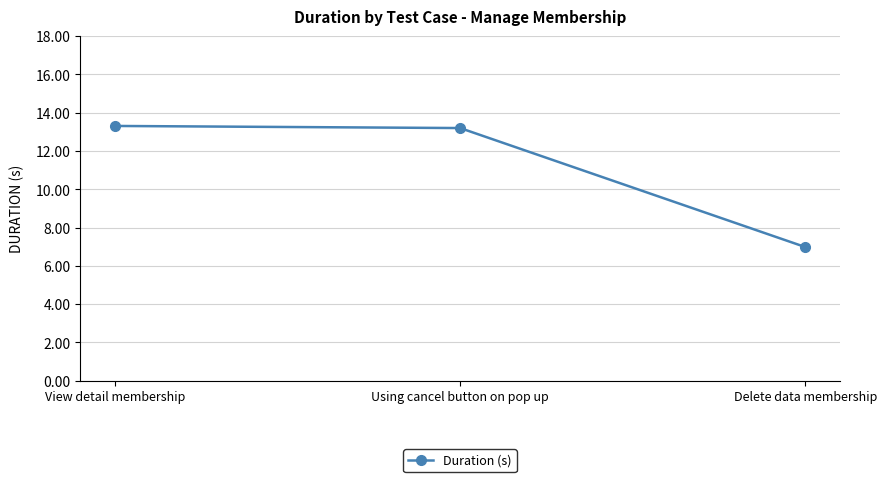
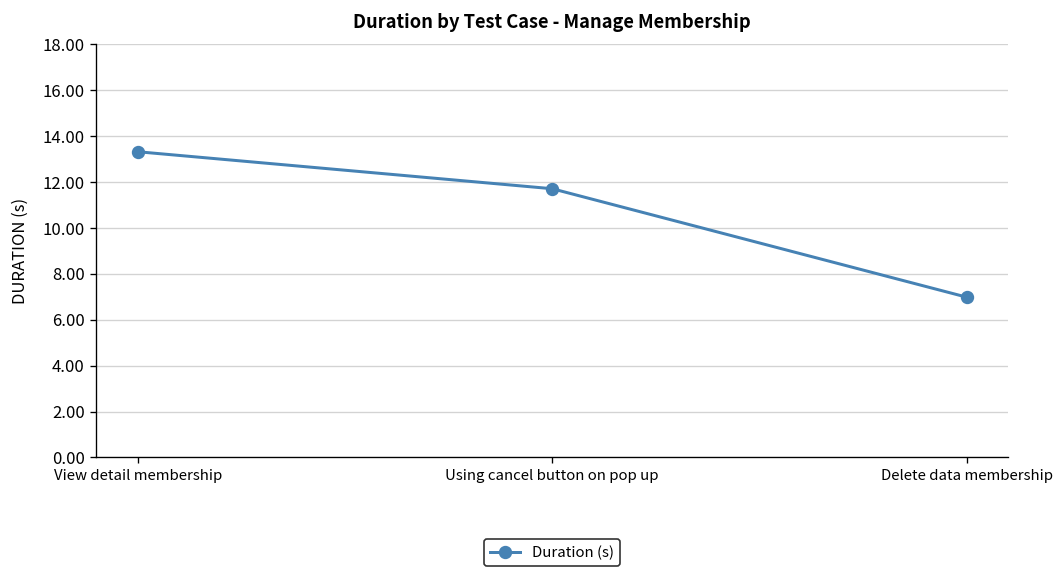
Using cancel button on pop up: 13.2 -> 11.7
